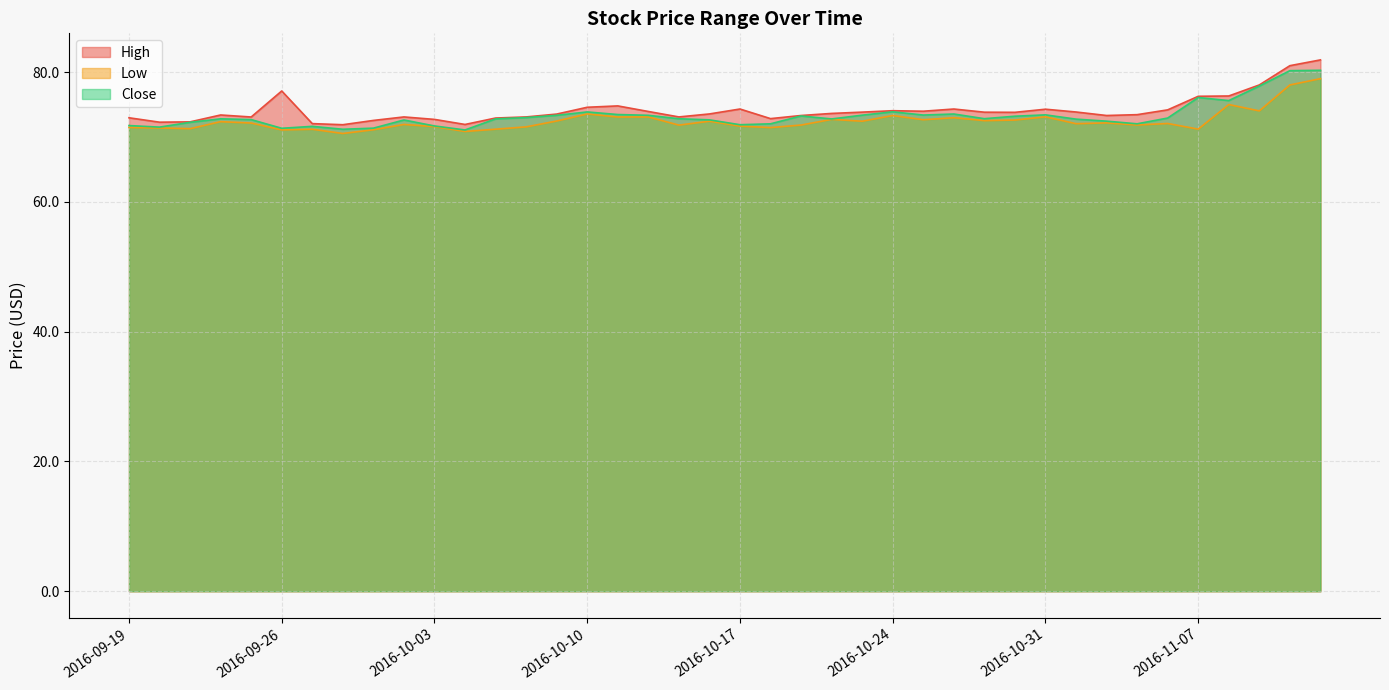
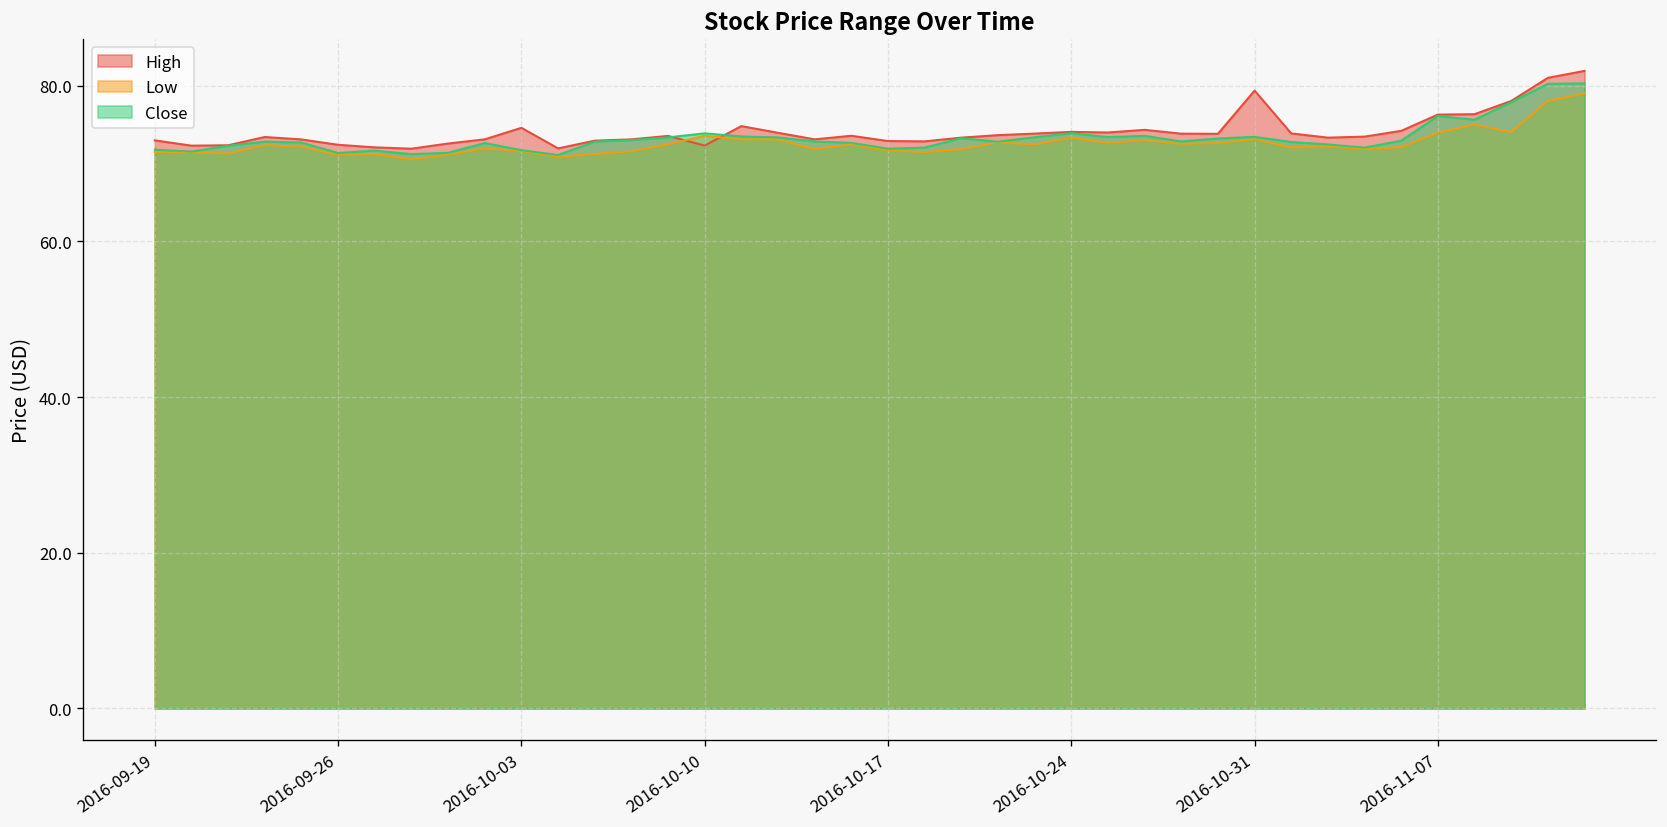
High, 2016-09-26: 77 -> 72
High, 2016-10-03: 73 -> 75
High, 2016-10-10: 75 -> 72
High, 2016-10-17: 74 -> 73
High, 2016-10-31: 74 -> 79
Low, 2016-11-07: 71 -> 74
